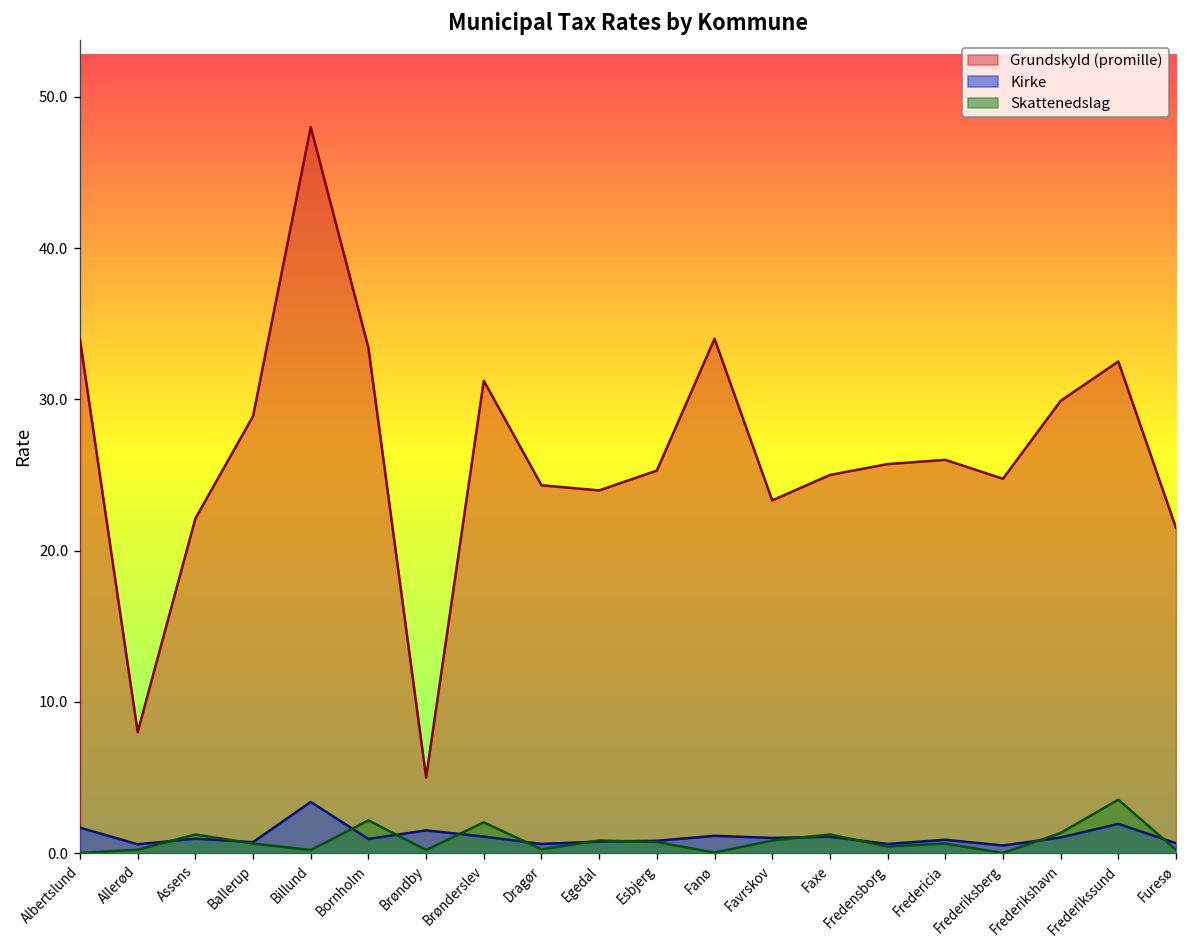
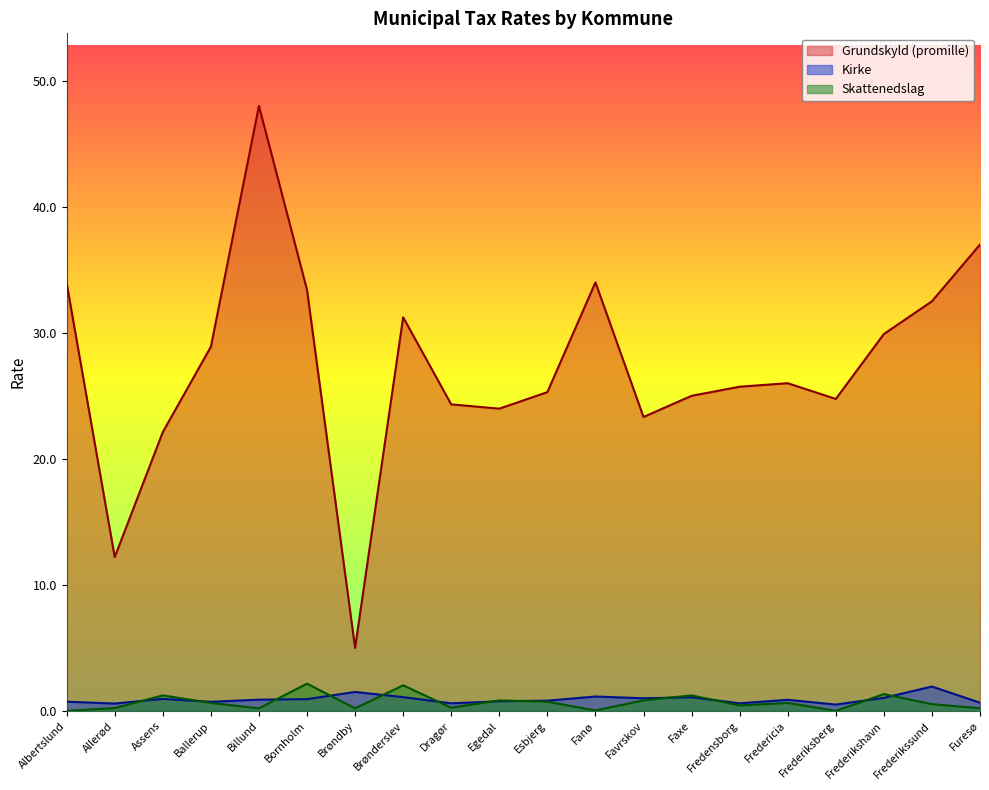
Kirke, Albertslund: 1.7 -> 0.7
Grundskyld (promille), Allerød: 8.0 -> 12.2
Kirke, Billund: 3.4 -> 0.9
Skattenedslag, Frederikssund: 3.5 -> 0.5
Grundskyld (promille), Furesø: 21.5 -> 37.0
